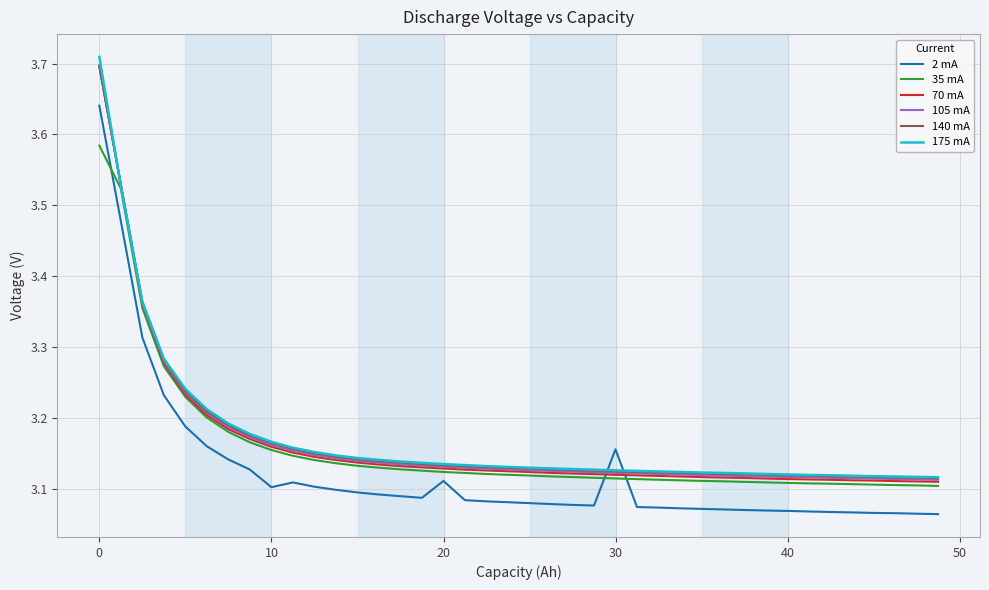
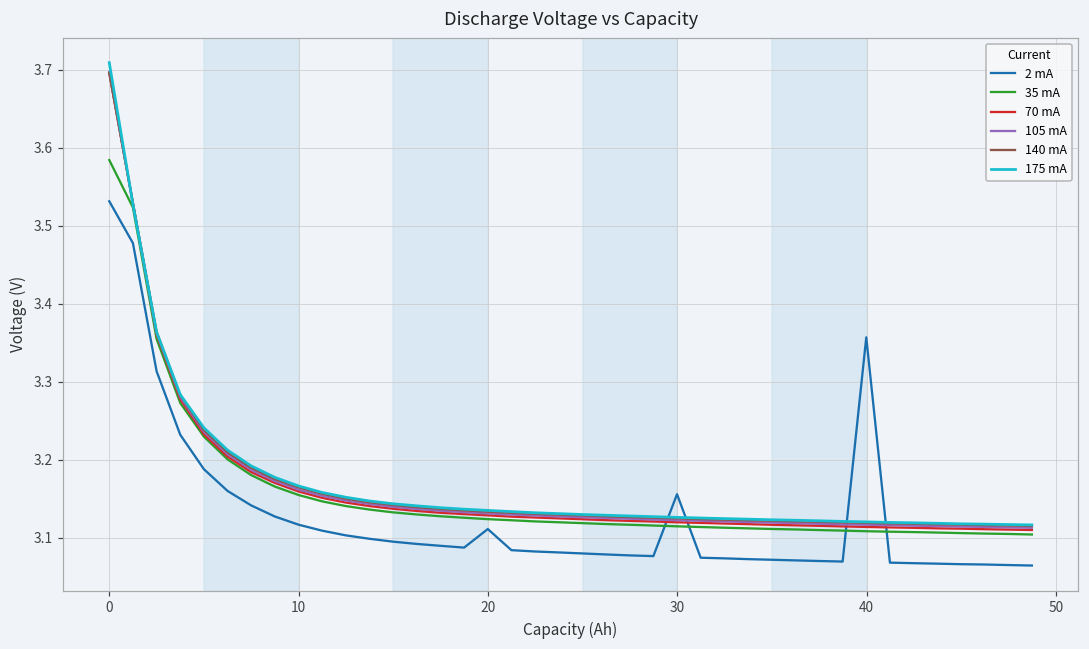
2 mA, 0: 3.64 -> 3.53
2 mA, 10: 3.10 -> 3.12
2 mA, 40: 3.07 -> 3.36
